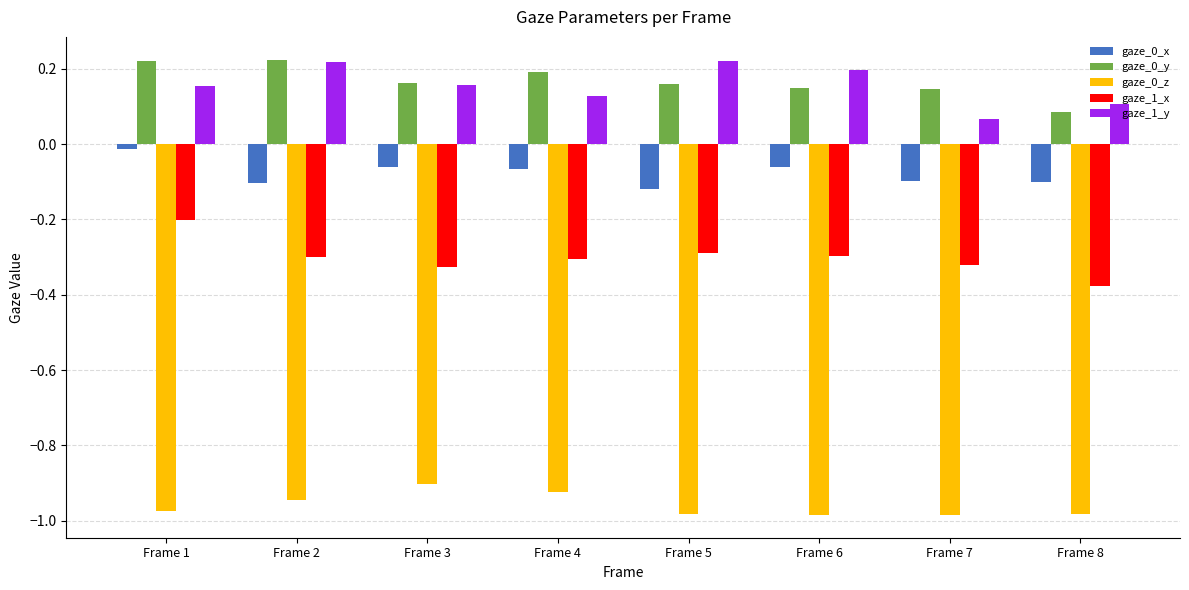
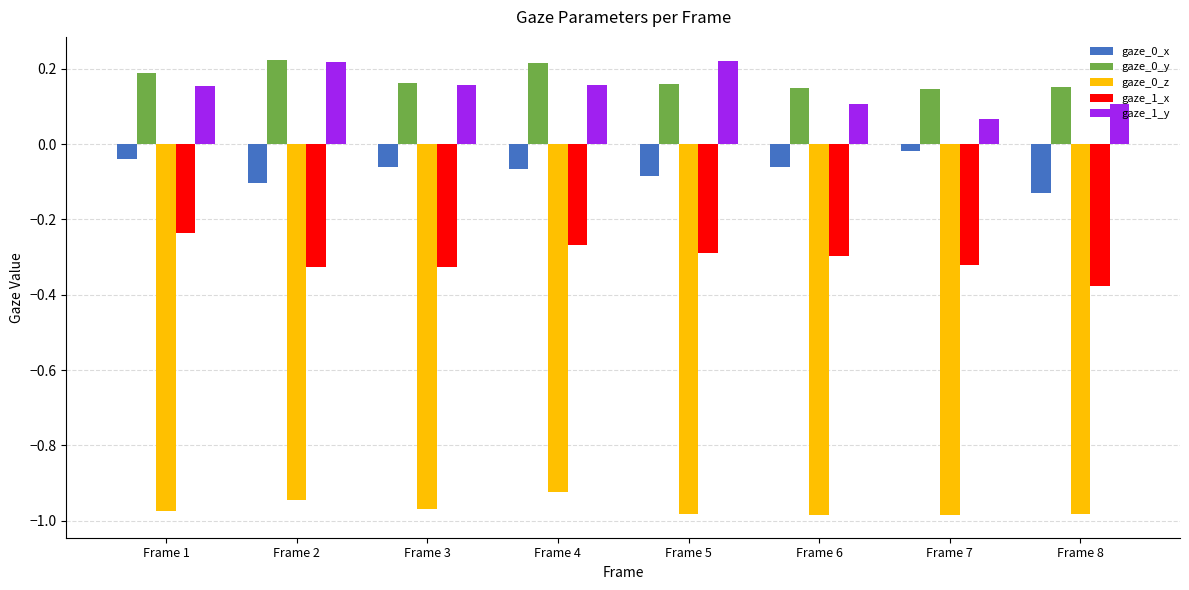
gaze_0_x, Frame 1: -0.01 -> -0.04
gaze_0_y, Frame 1: 0.22 -> 0.19
gaze_1_x, Frame 1: -0.20 -> -0.24
gaze_1_x, Frame 2: -0.30 -> -0.33
gaze_0_z, Frame 3: -0.90 -> -0.97
gaze_0_y, Frame 4: 0.19 -> 0.22
gaze_1_x, Frame 4: -0.31 -> -0.27
gaze_1_y, Frame 4: 0.13 -> 0.16
gaze_0_x, Frame 5: -0.12 -> -0.09
gaze_1_y, Frame 6: 0.20 -> 0.11
gaze_0_x, Frame 7: -0.10 -> -0.02
gaze_0_x, Frame 8: -0.10 -> -0.13
gaze_0_y, Frame 8: 0.09 -> 0.15
